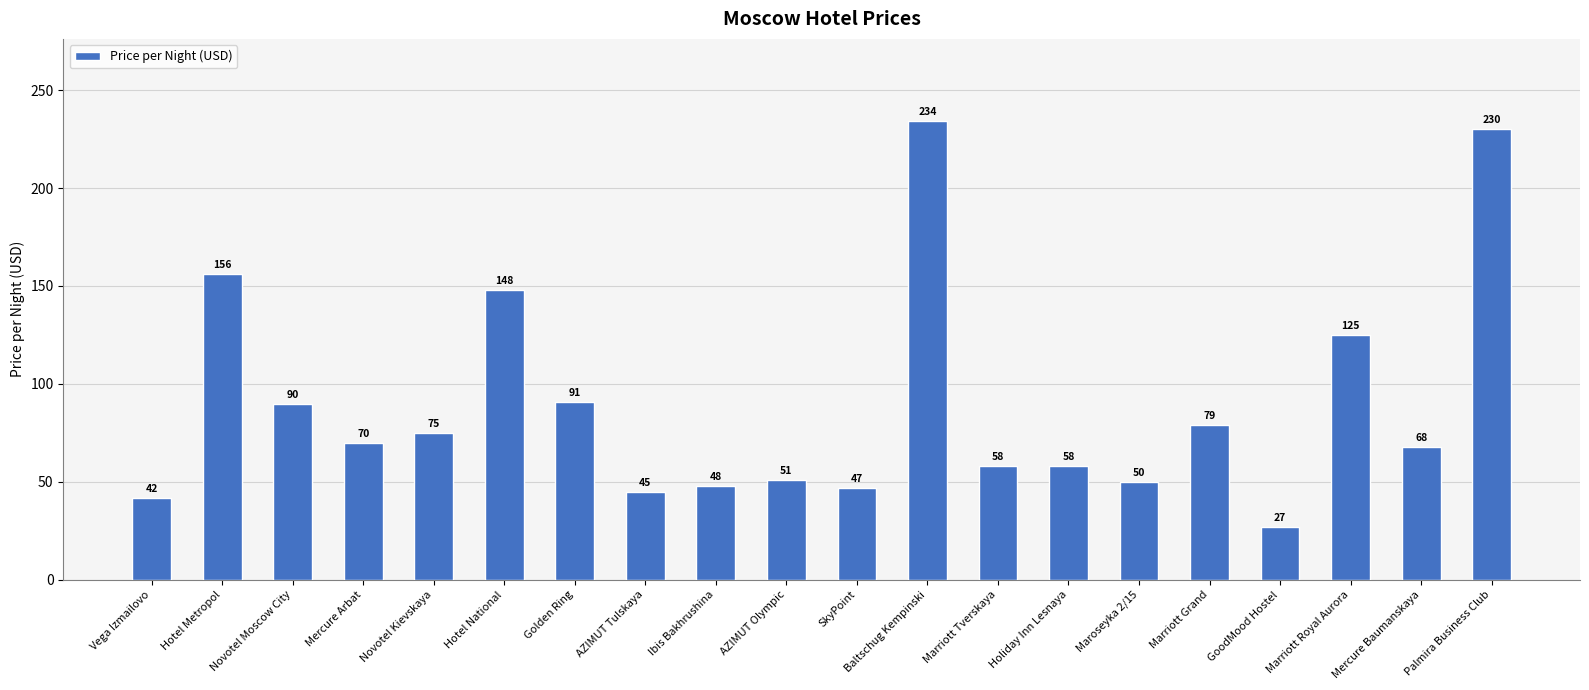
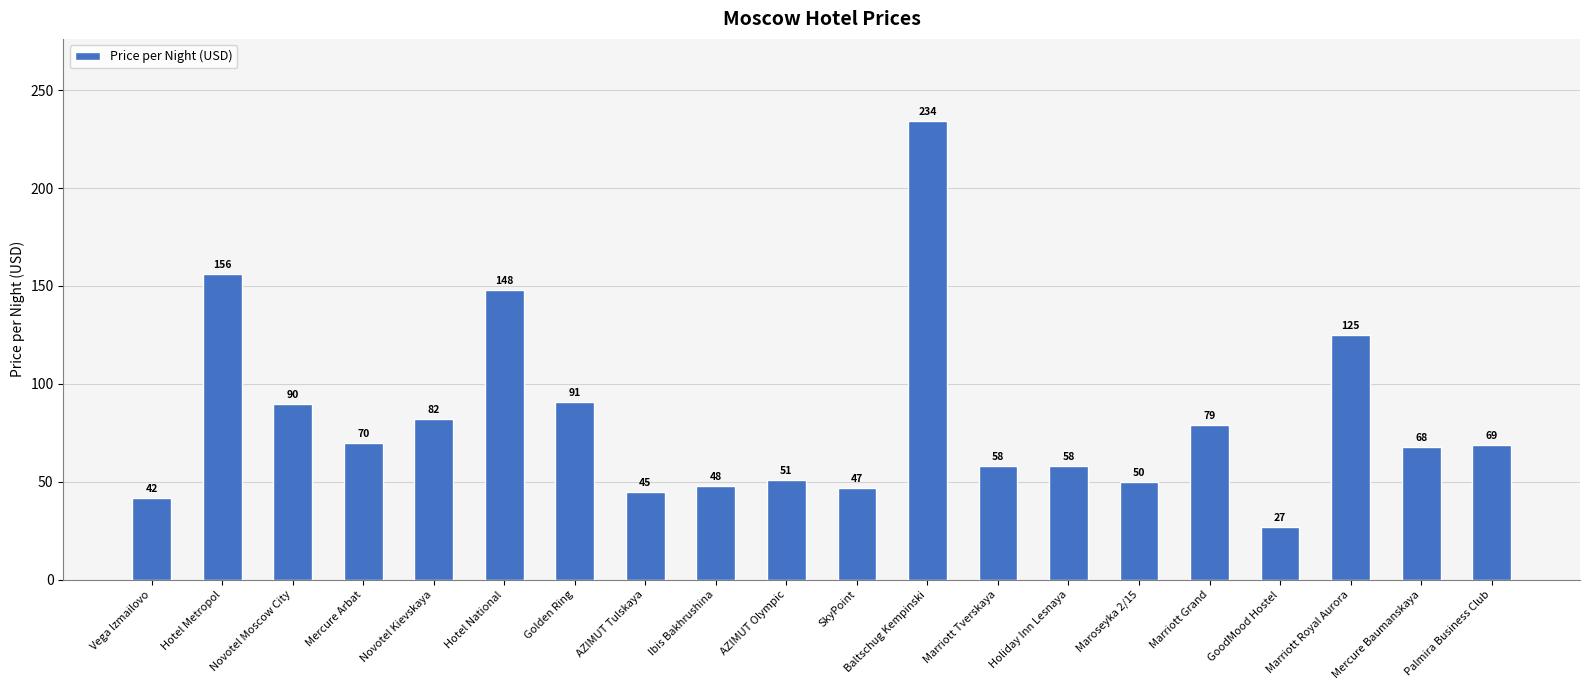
Novotel Kievskaya: 75 -> 82
Palmira Business Club: 230 -> 69
